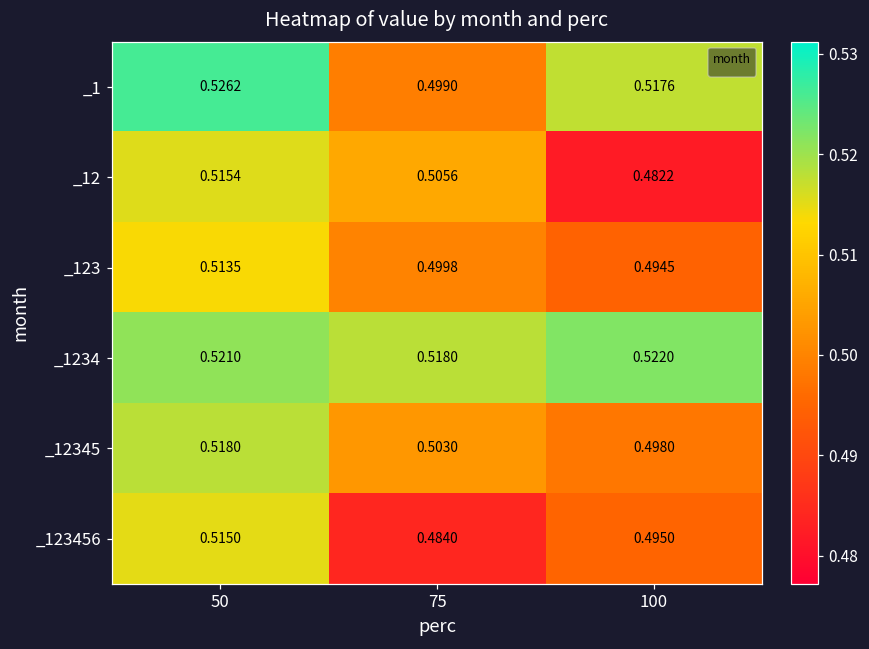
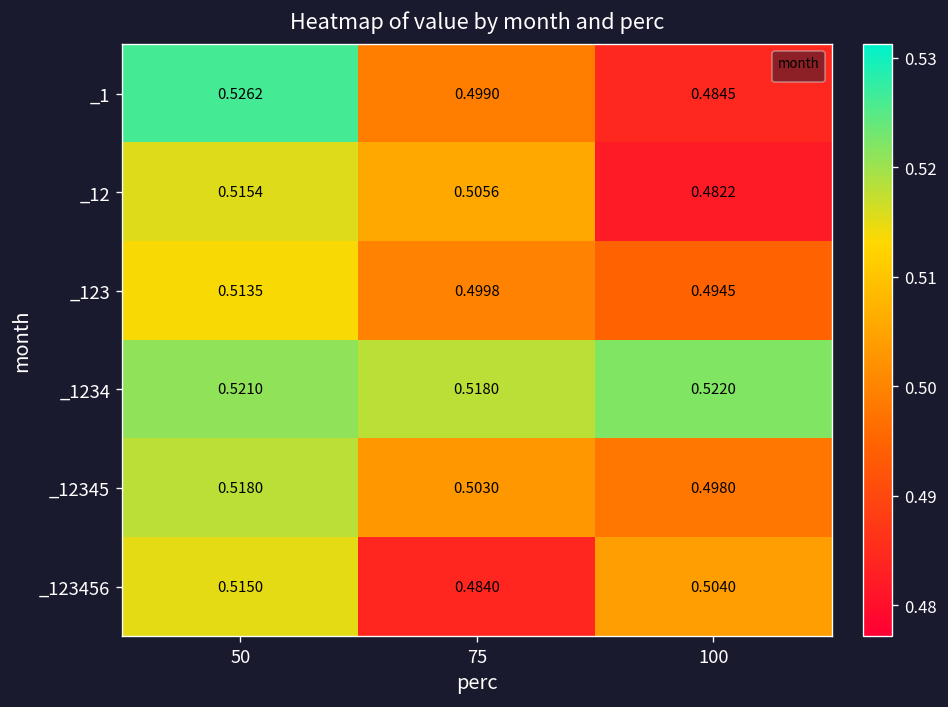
_1, 100: 0.5176 -> 0.4845
_123456, 100: 0.4950 -> 0.5040
